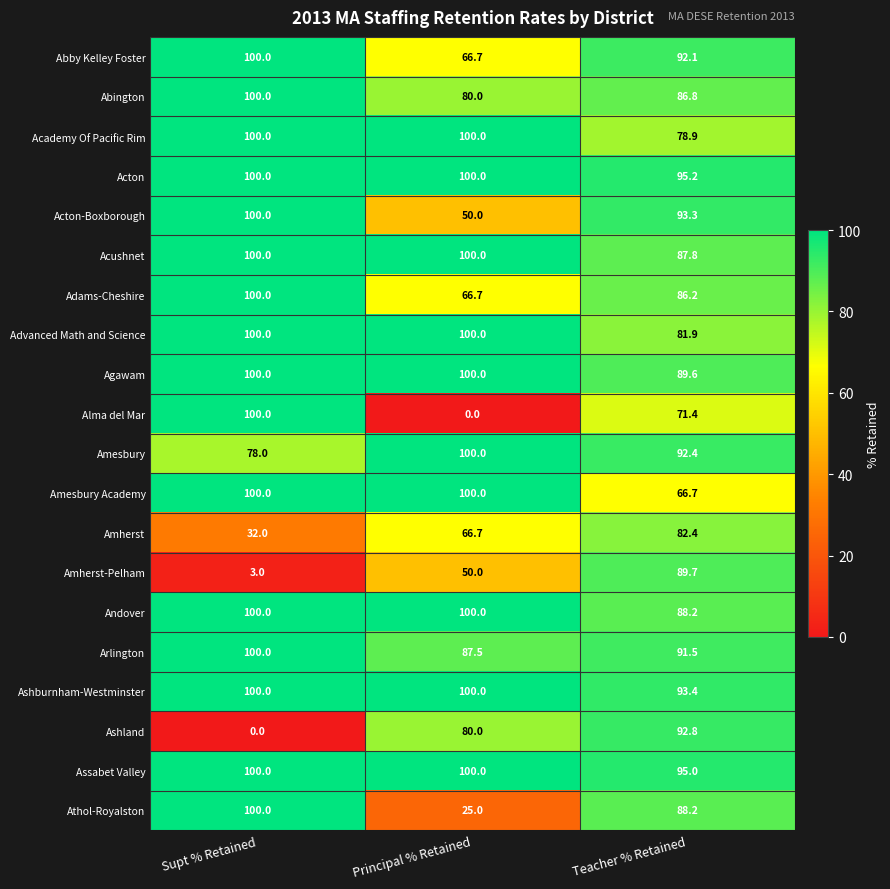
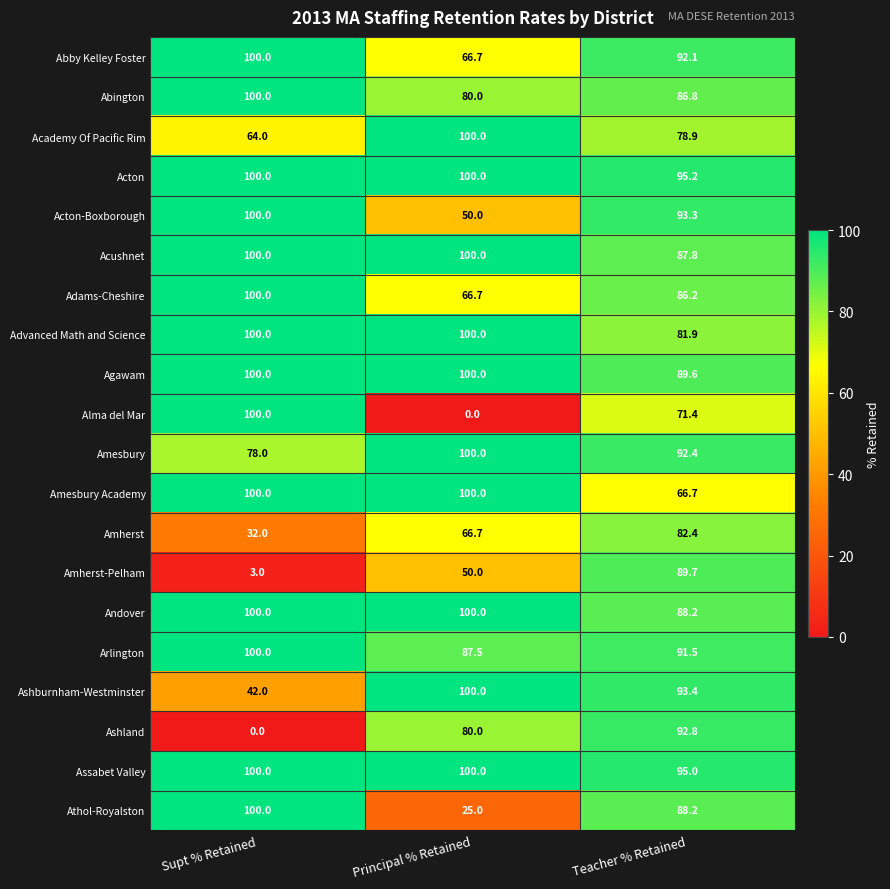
Academy Of Pacific Rim, Supt % Retained: 100.0 -> 64.0
Ashburnham-Westminster, Supt % Retained: 100.0 -> 42.0
